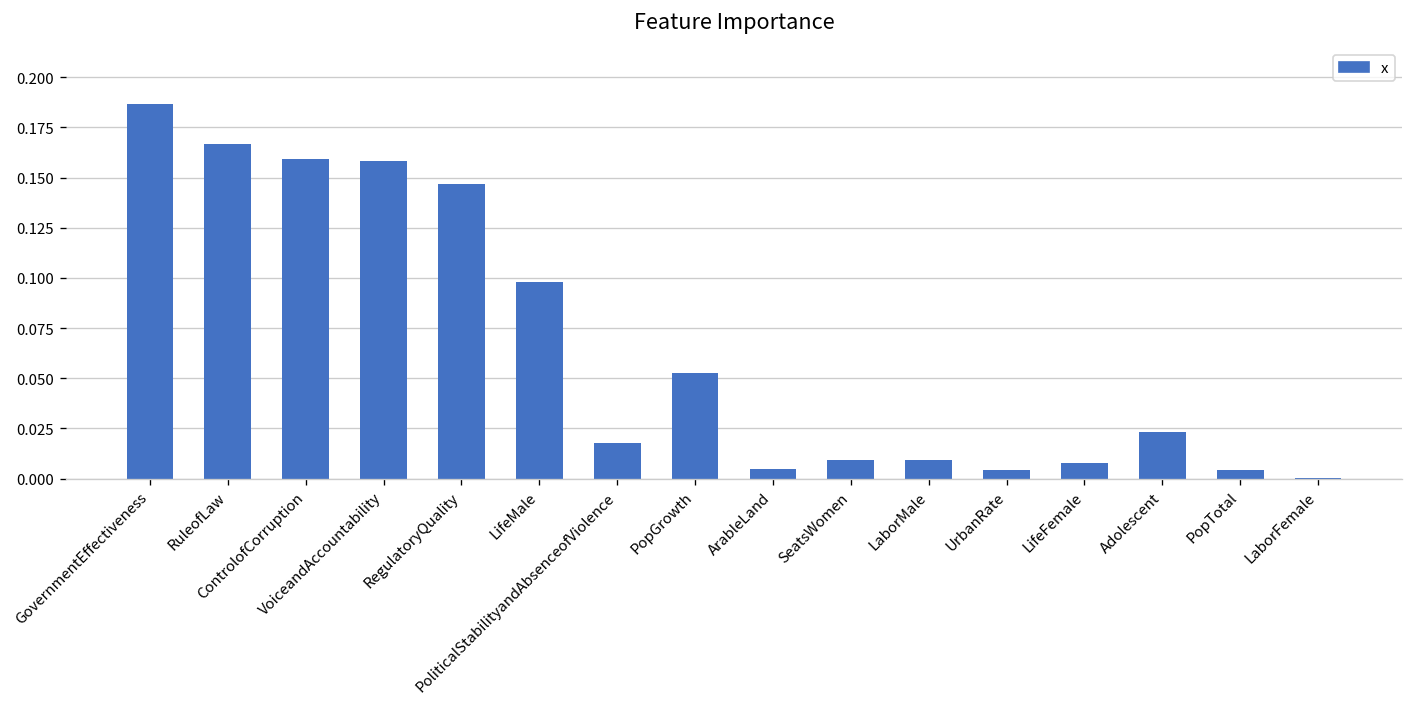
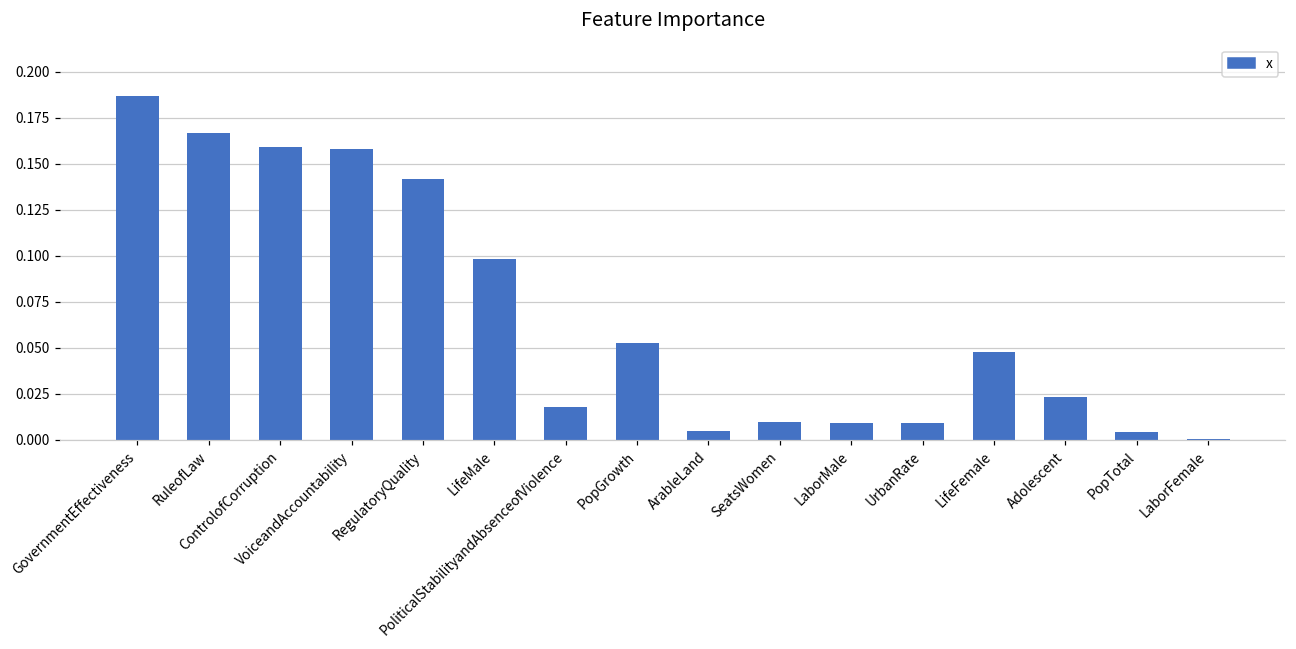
RegulatoryQuality: 0.147 -> 0.142
UrbanRate: 0.004 -> 0.009
LifeFemale: 0.008 -> 0.047
